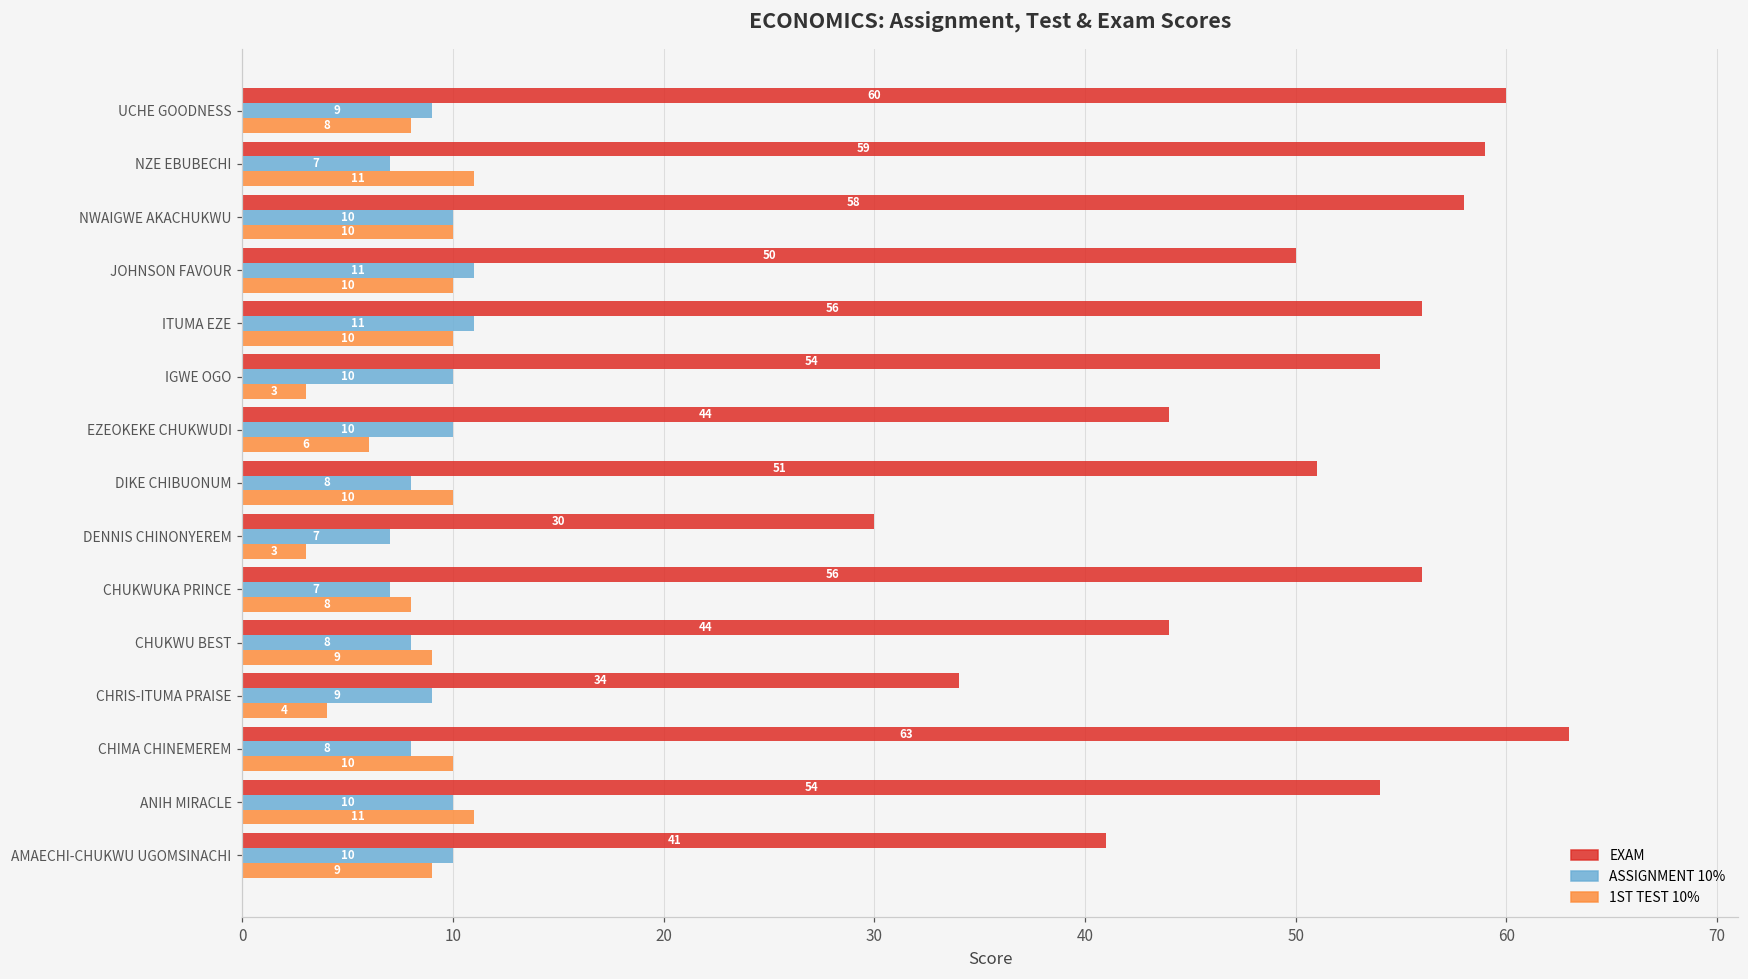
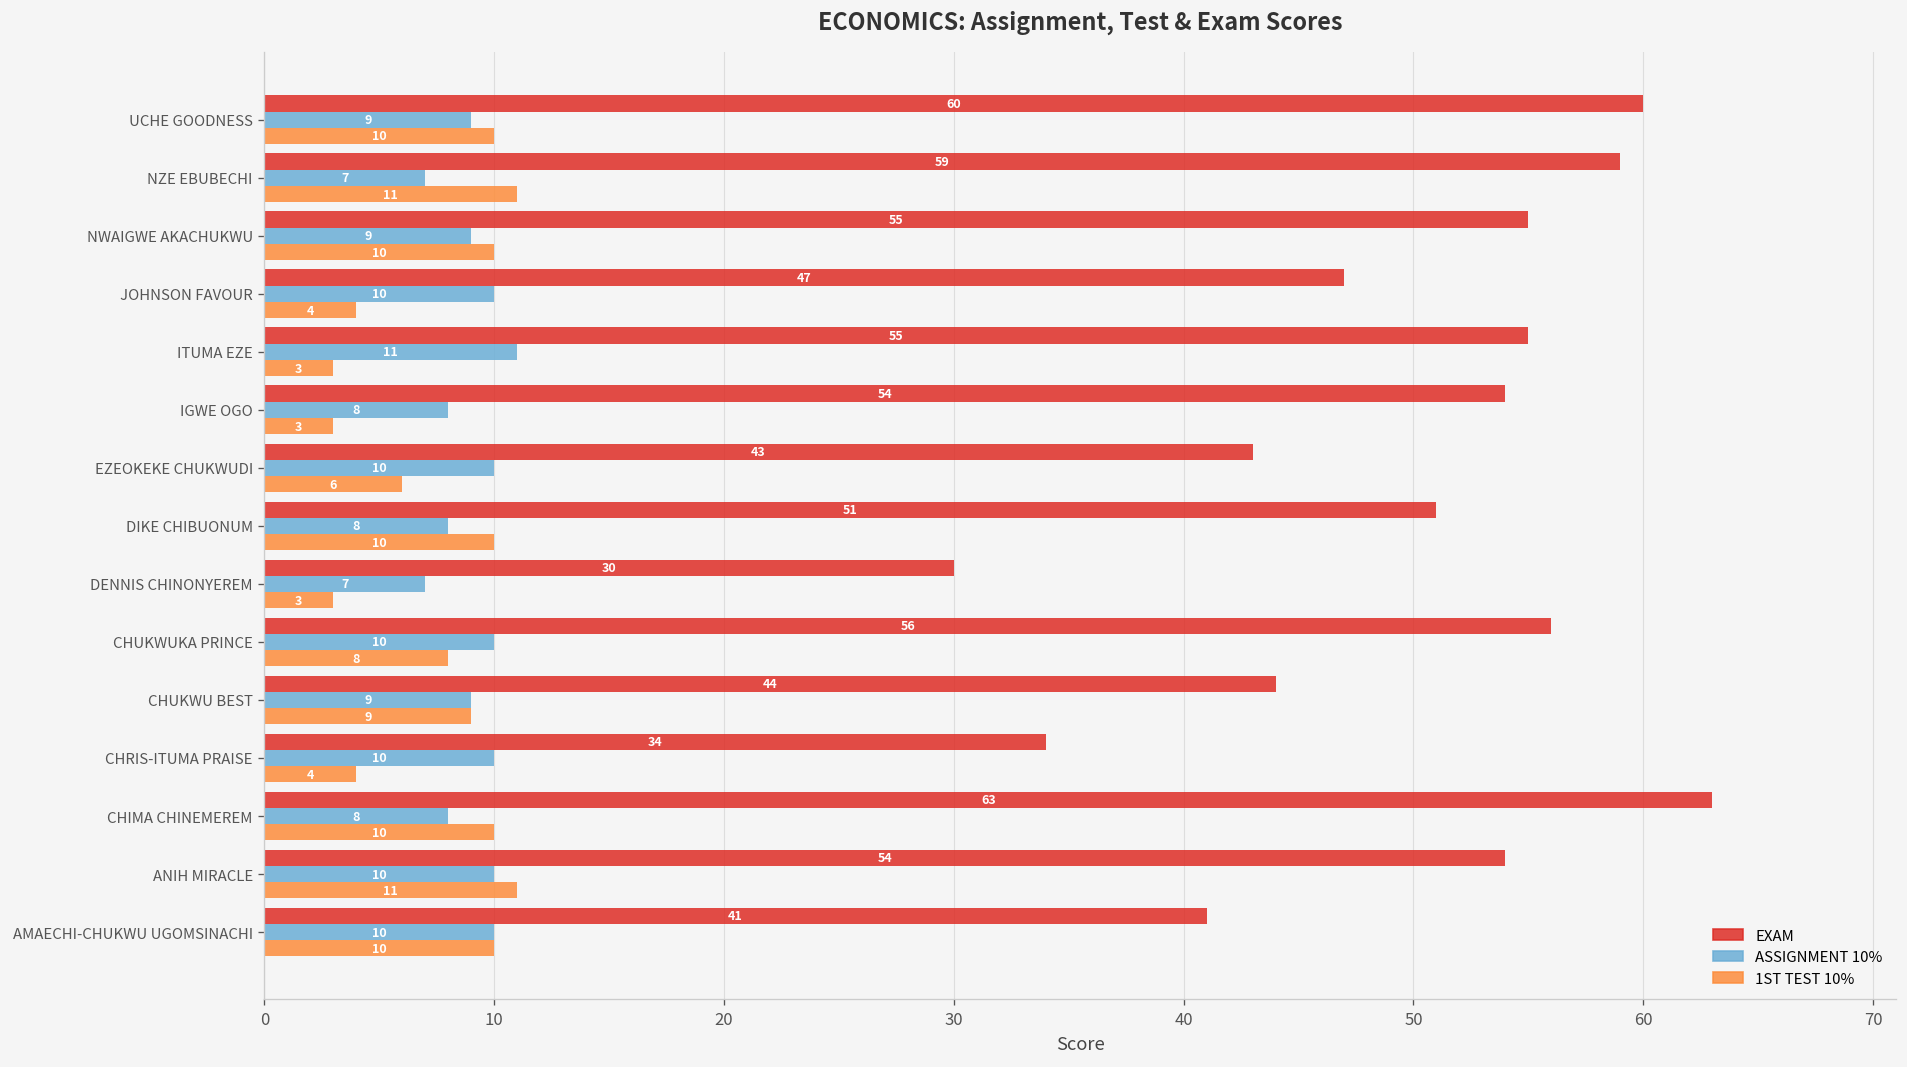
1ST TEST 10%, UCHE GOODNESS: 8 -> 10
EXAM, NWAIGWE AKACHUKWU: 58 -> 55
ASSIGNMENT 10%, NWAIGWE AKACHUKWU: 10 -> 9
EXAM, JOHNSON FAVOUR: 50 -> 47
ASSIGNMENT 10%, JOHNSON FAVOUR: 11 -> 10
1ST TEST 10%, JOHNSON FAVOUR: 10 -> 4
EXAM, ITUMA EZE: 56 -> 55
1ST TEST 10%, ITUMA EZE: 10 -> 3
ASSIGNMENT 10%, IGWE OGO: 10 -> 8
EXAM, EZEOKEKE CHUKWUDI: 44 -> 43
ASSIGNMENT 10%, CHUKWUKA PRINCE: 7 -> 10
ASSIGNMENT 10%, CHUKWU BEST: 8 -> 9
ASSIGNMENT 10%, CHRIS-ITUMA PRAISE: 9 -> 10
1ST TEST 10%, AMAECHI-CHUKWU UGOMSINACHI: 9 -> 10
